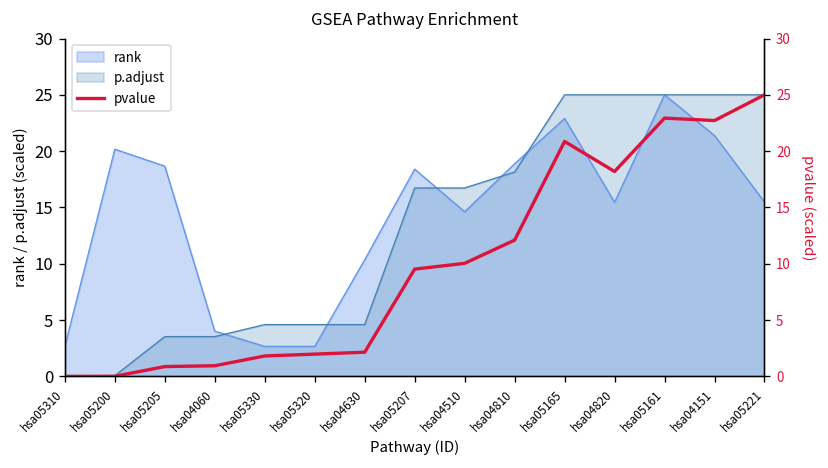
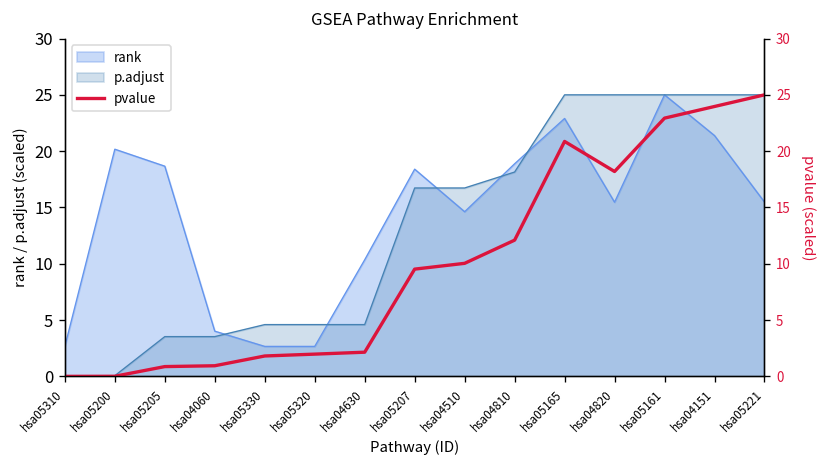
pvalue, hsa04151: 23 -> 24
